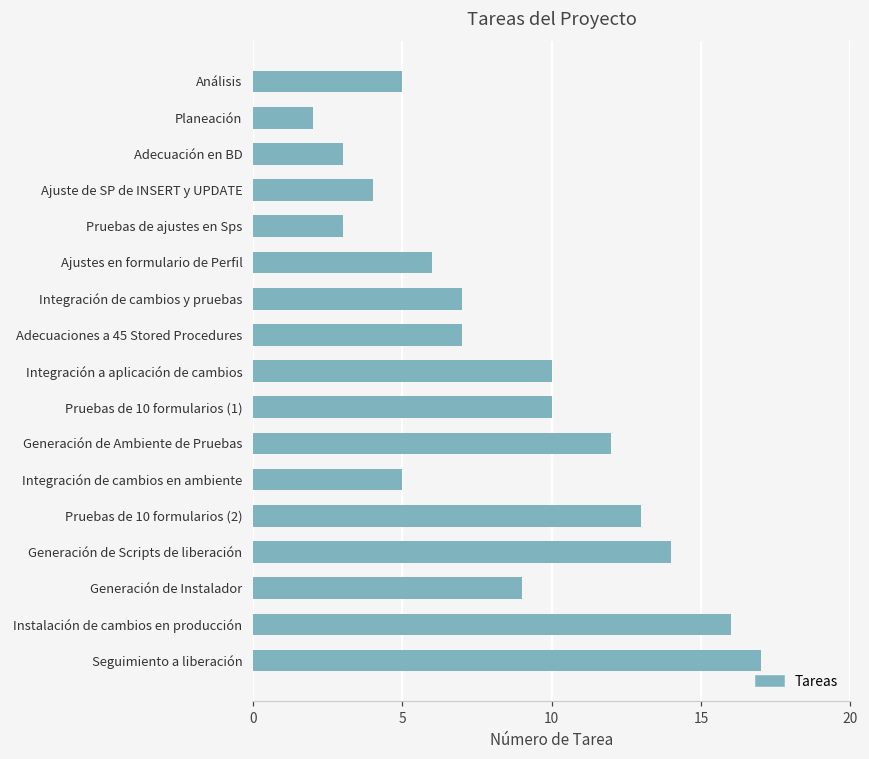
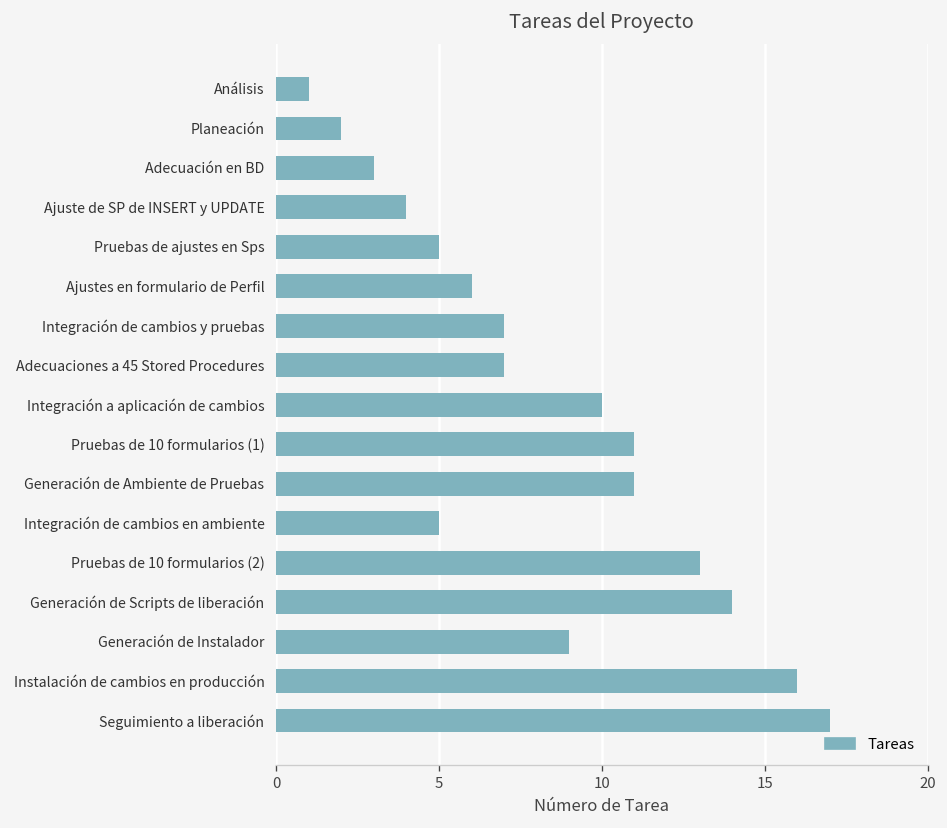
Análisis: 5 -> 1
Pruebas de ajustes en Sps: 3 -> 5
Pruebas de 10 formularios (1): 10 -> 11
Generación de Ambiente de Pruebas: 12 -> 11
